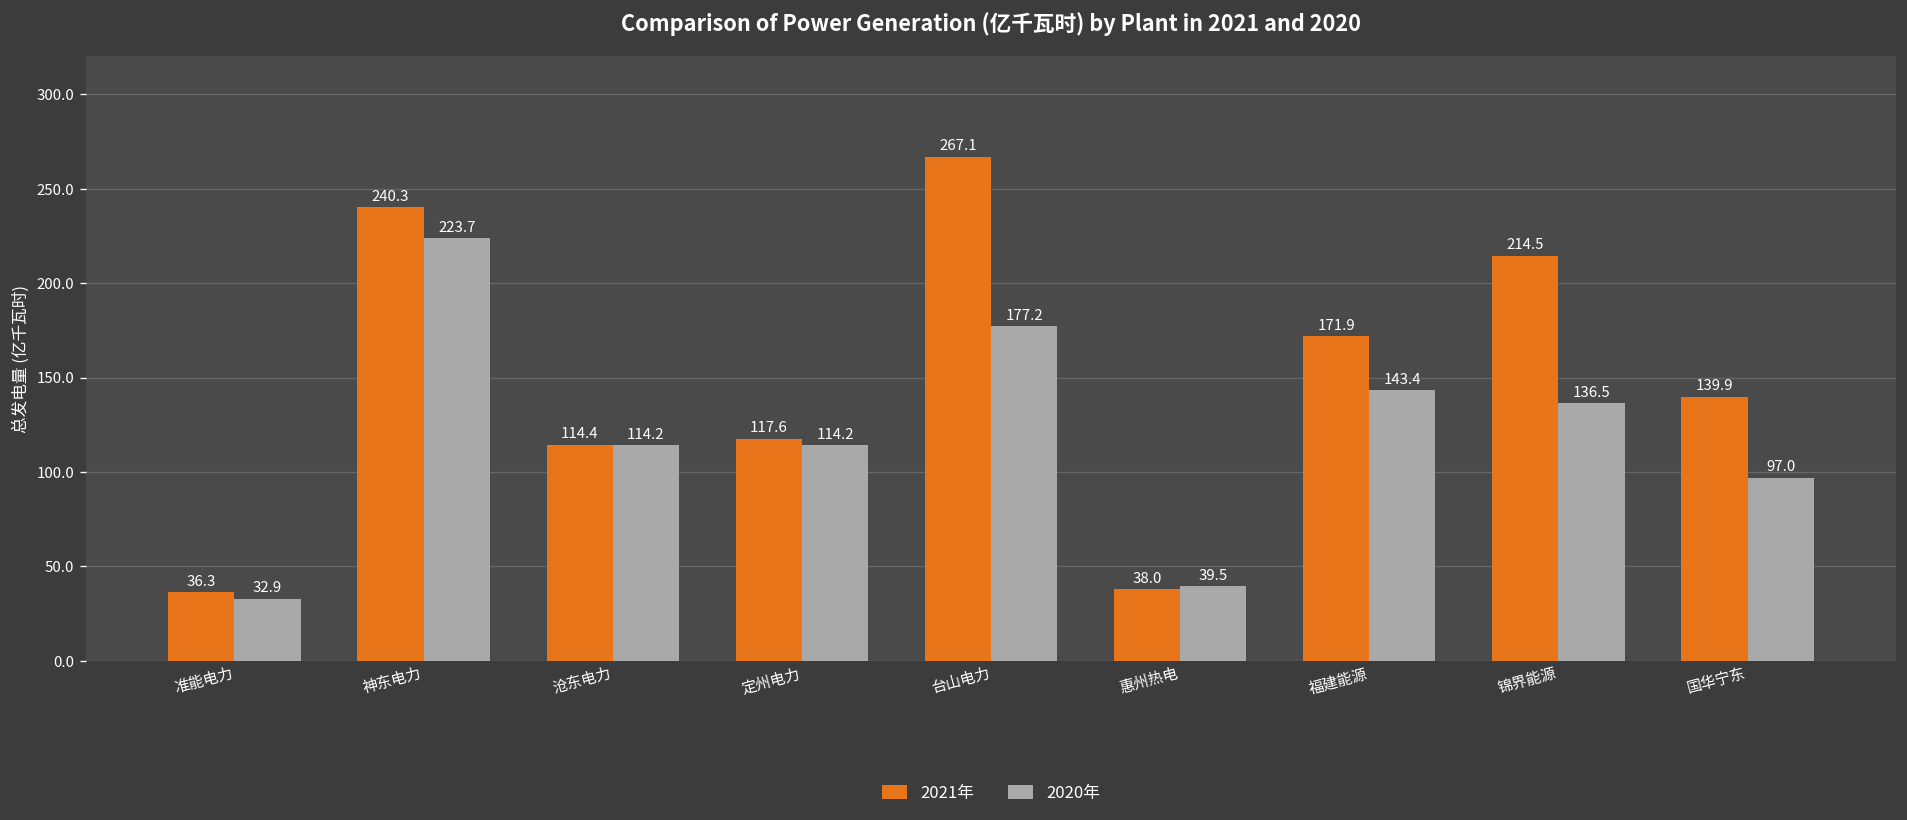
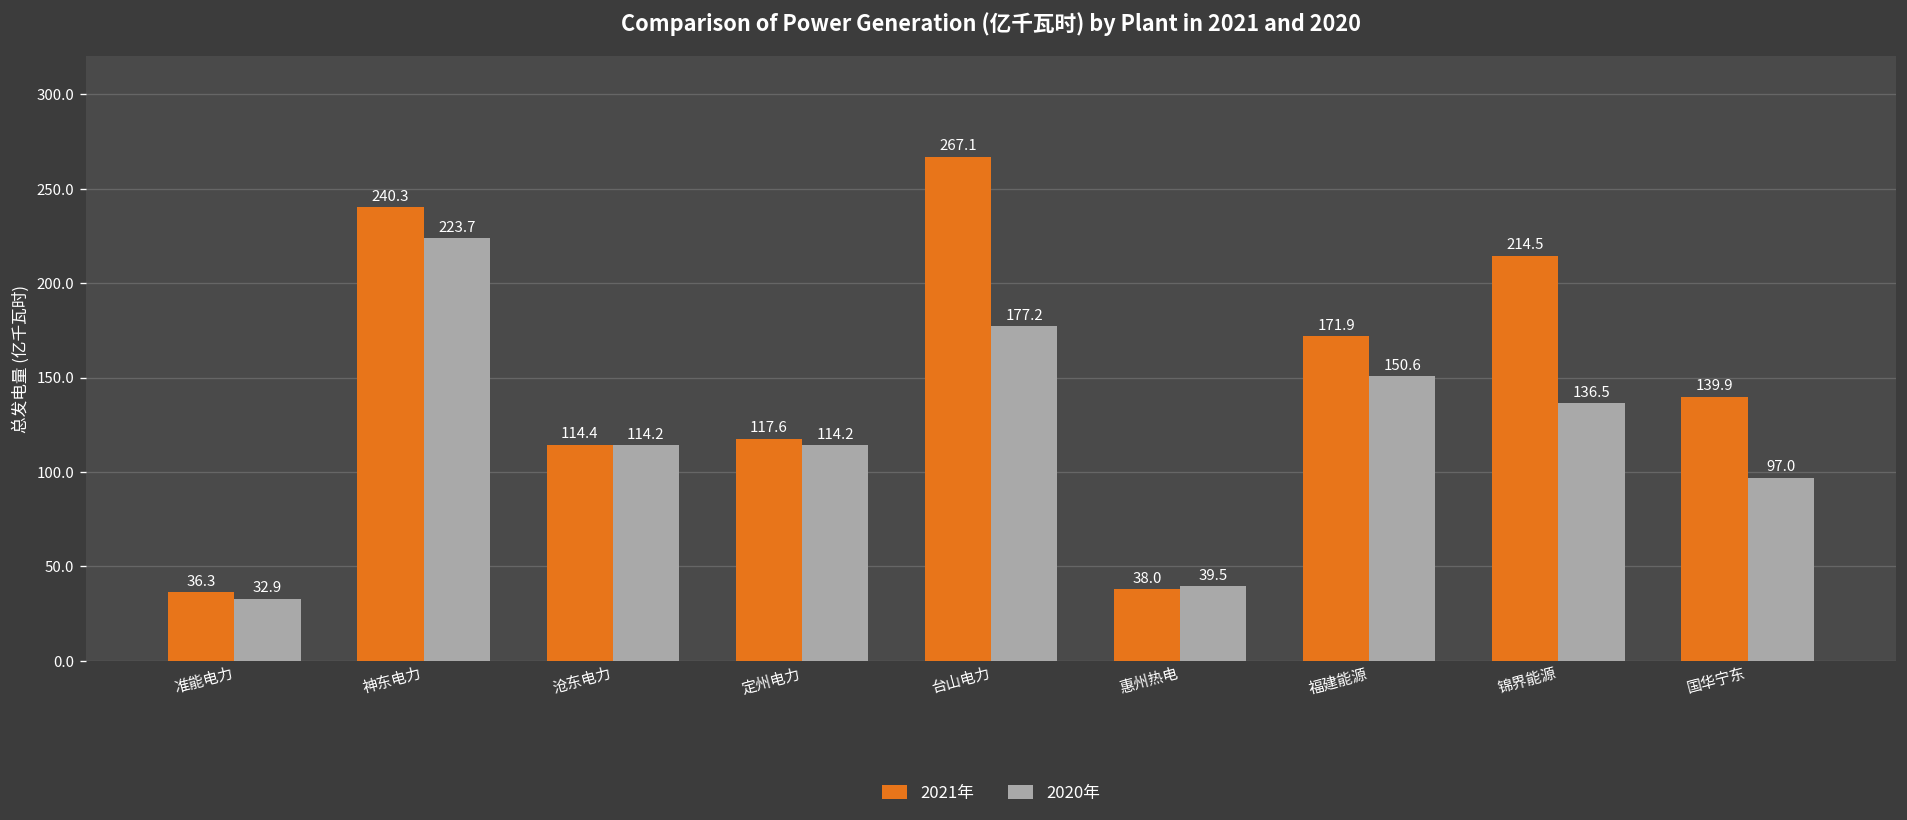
2020年, 福建能源: 143.4 -> 150.6
